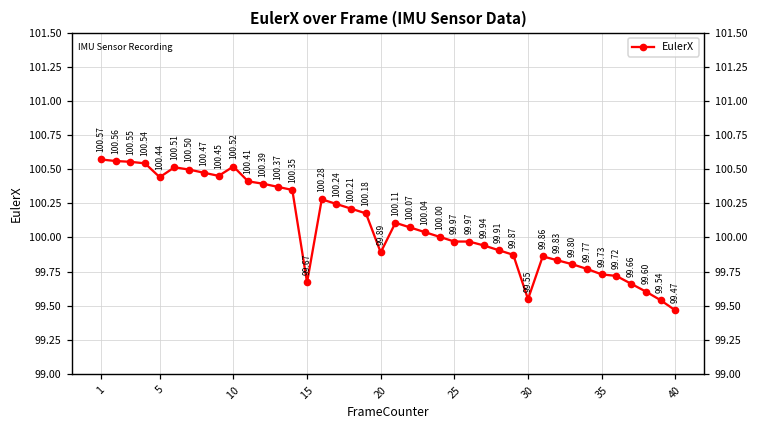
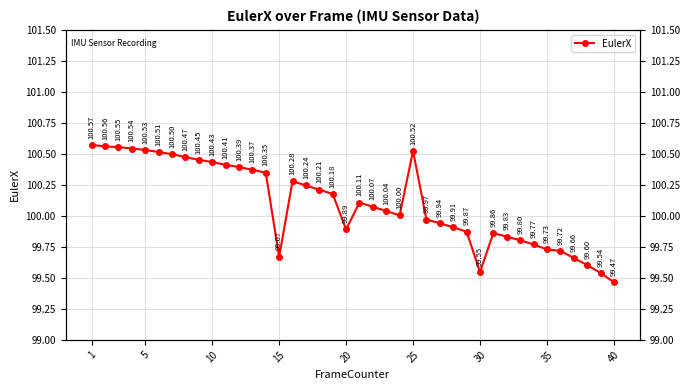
5: 100.44 -> 100.53
10: 100.52 -> 100.43
25: 99.97 -> 100.52
